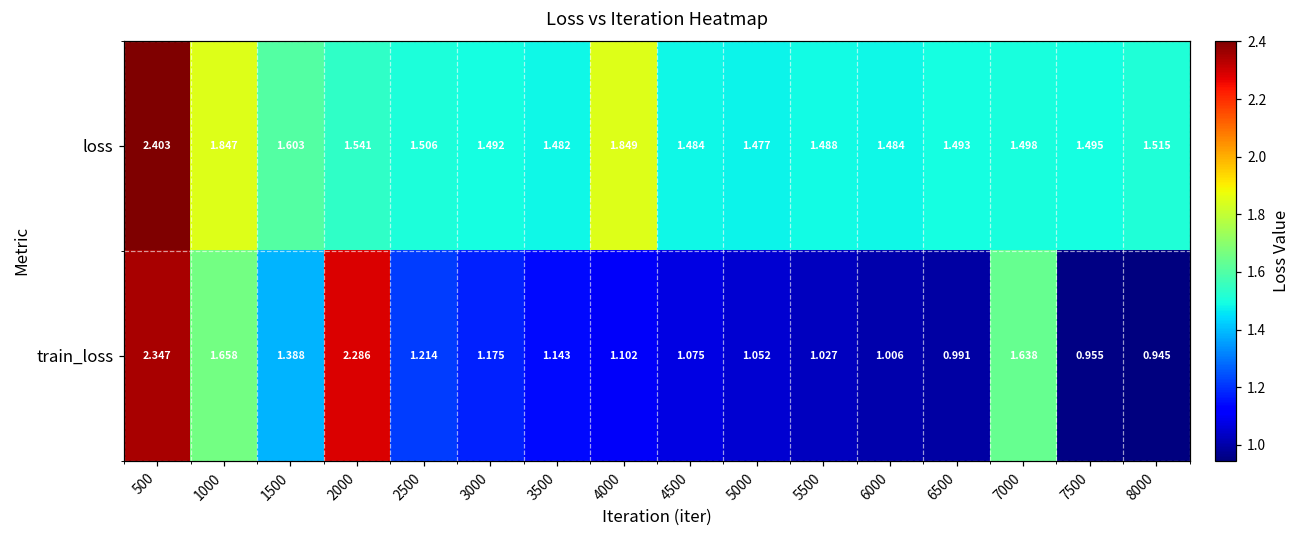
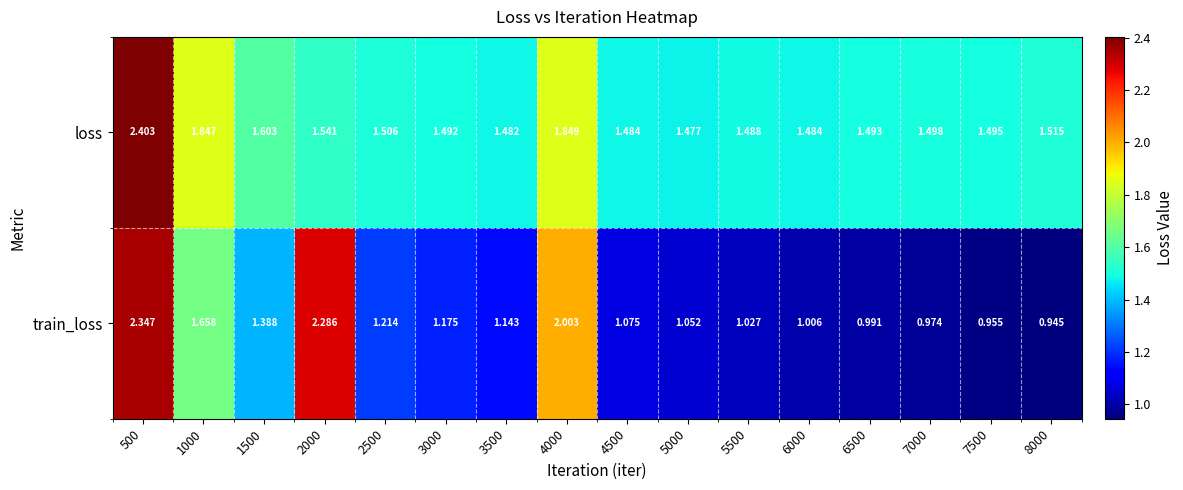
train_loss, 4000: 1.102 -> 2.003
train_loss, 7000: 1.638 -> 0.974
